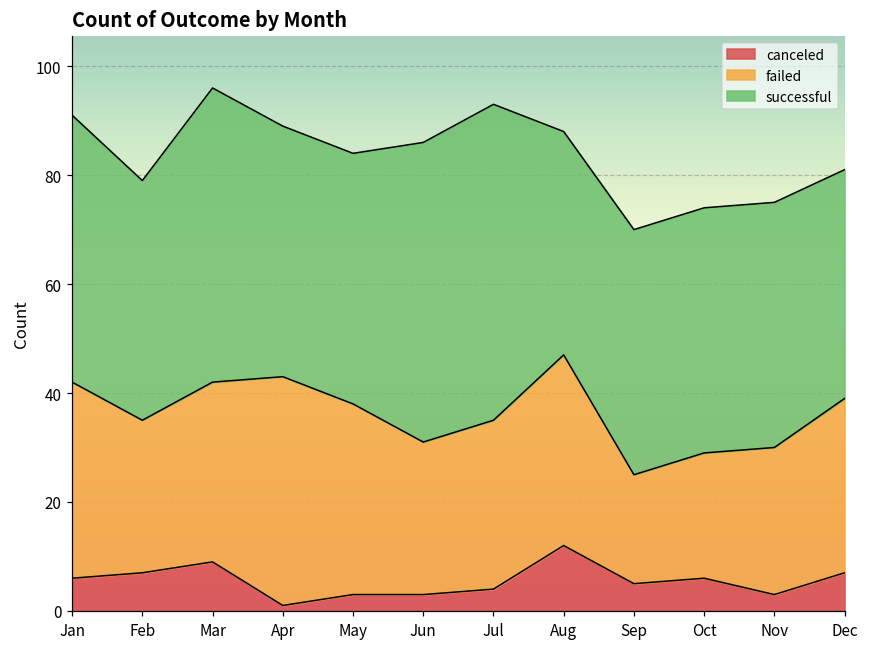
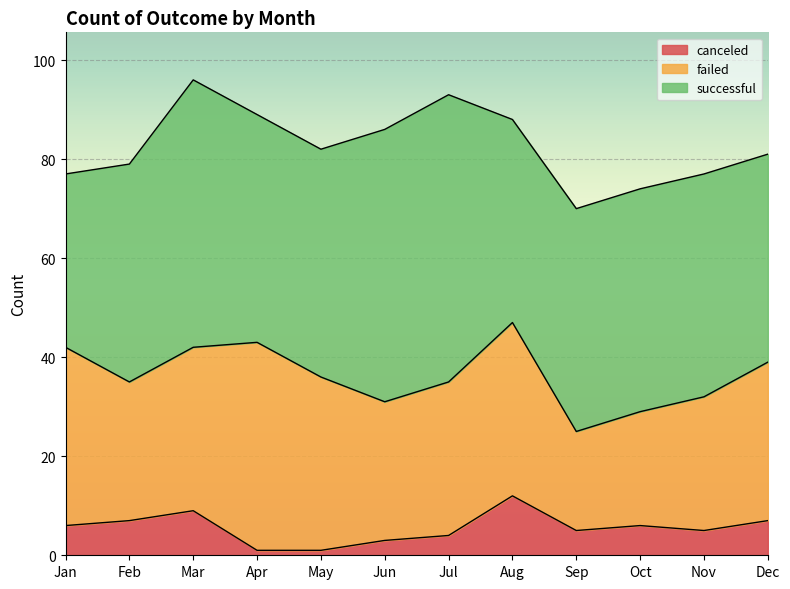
successful, Jan: 49 -> 35
canceled, May: 3 -> 1
canceled, Nov: 3 -> 5
